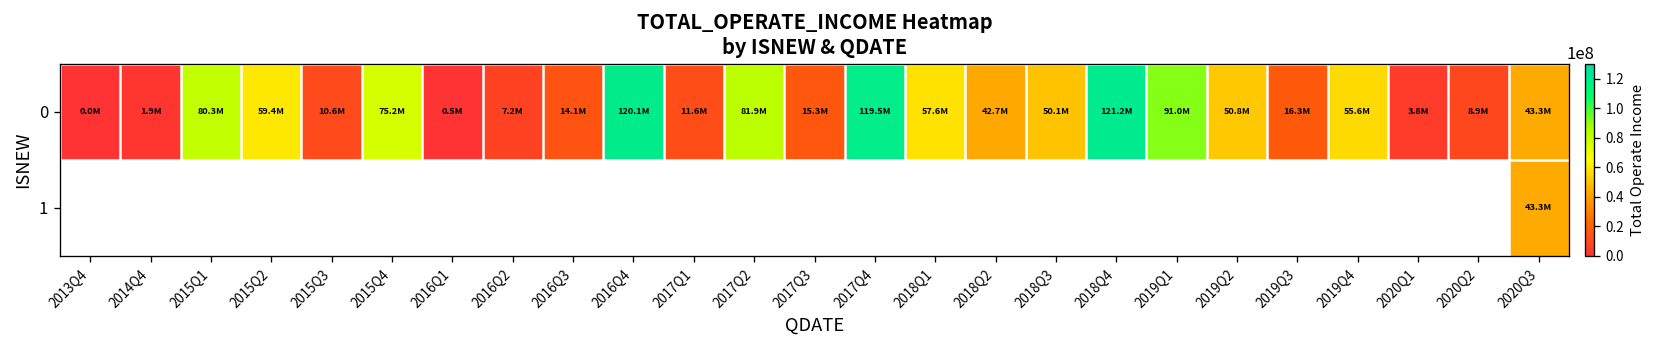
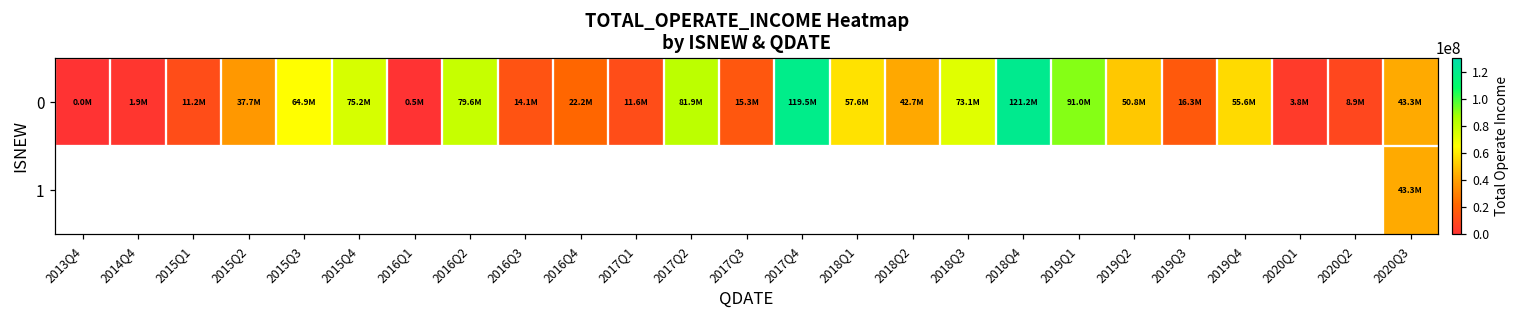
0, 2015Q1: 80.3M -> 11.2M
0, 2015Q2: 59.4M -> 37.7M
0, 2015Q3: 10.6M -> 64.9M
0, 2016Q2: 7.2M -> 79.6M
0, 2016Q4: 120.1M -> 22.2M
0, 2018Q3: 50.1M -> 73.1M
